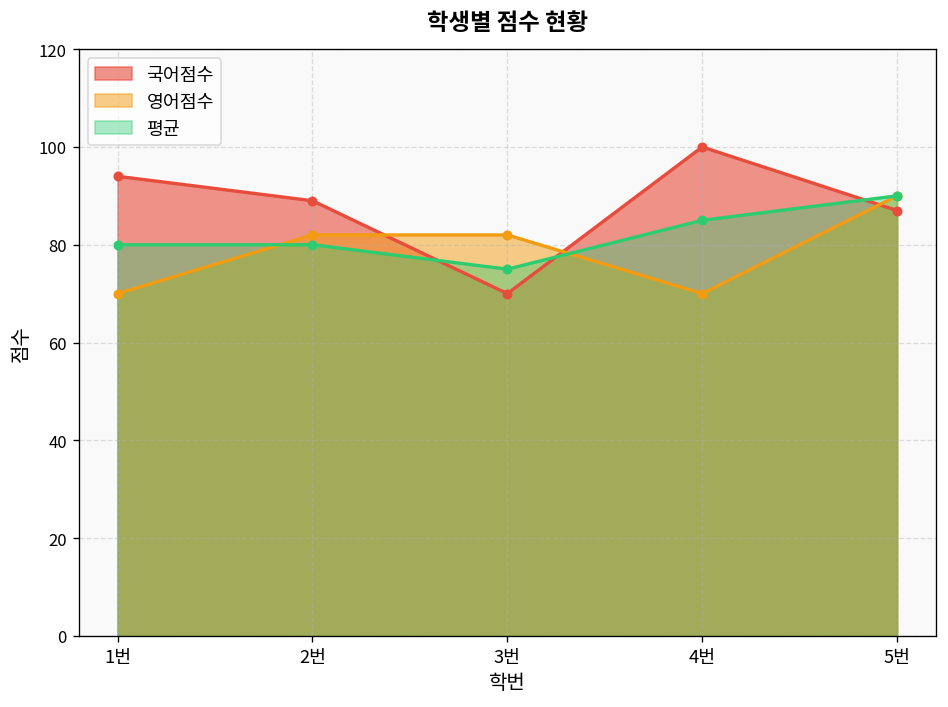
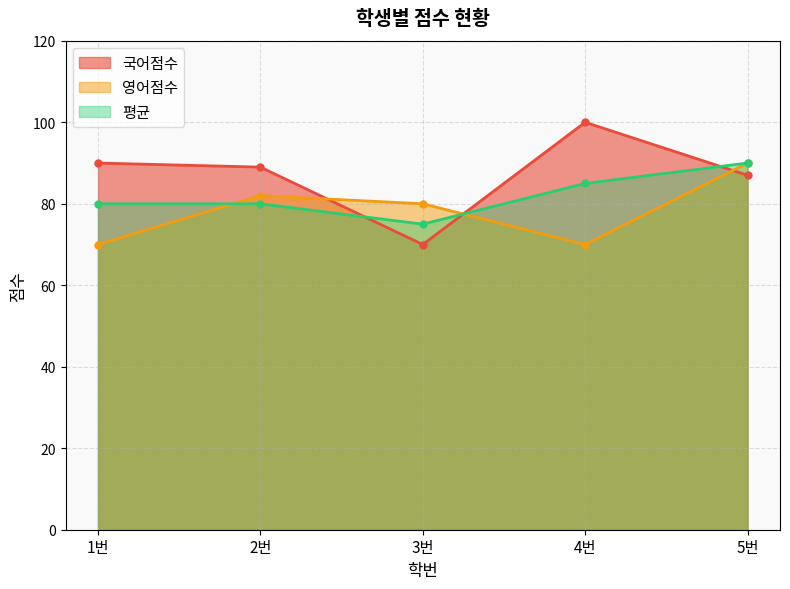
국어점수, 1번: 94 -> 90
영어점수, 3번: 82 -> 80
